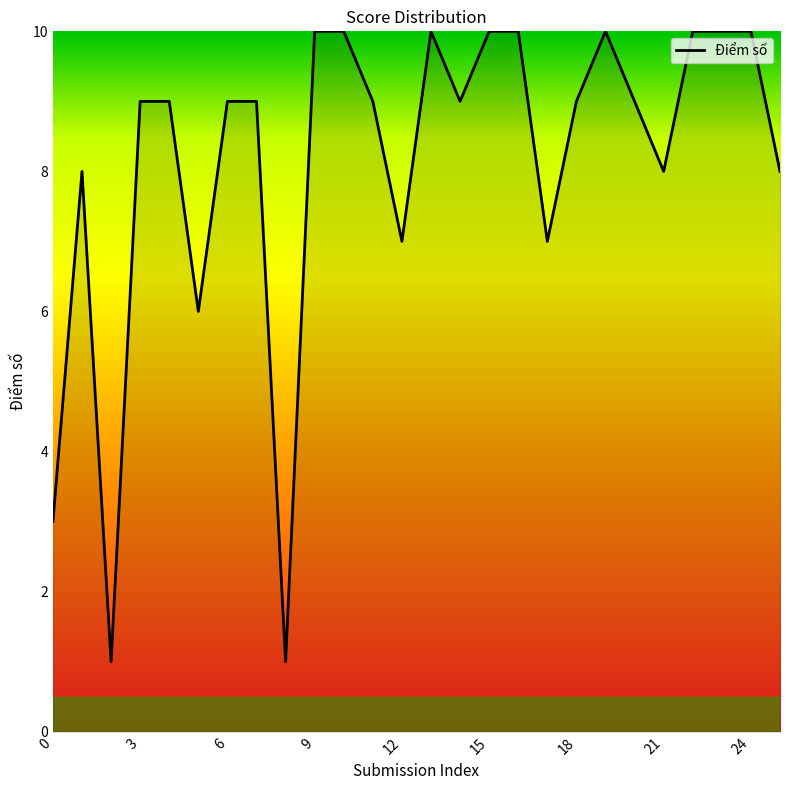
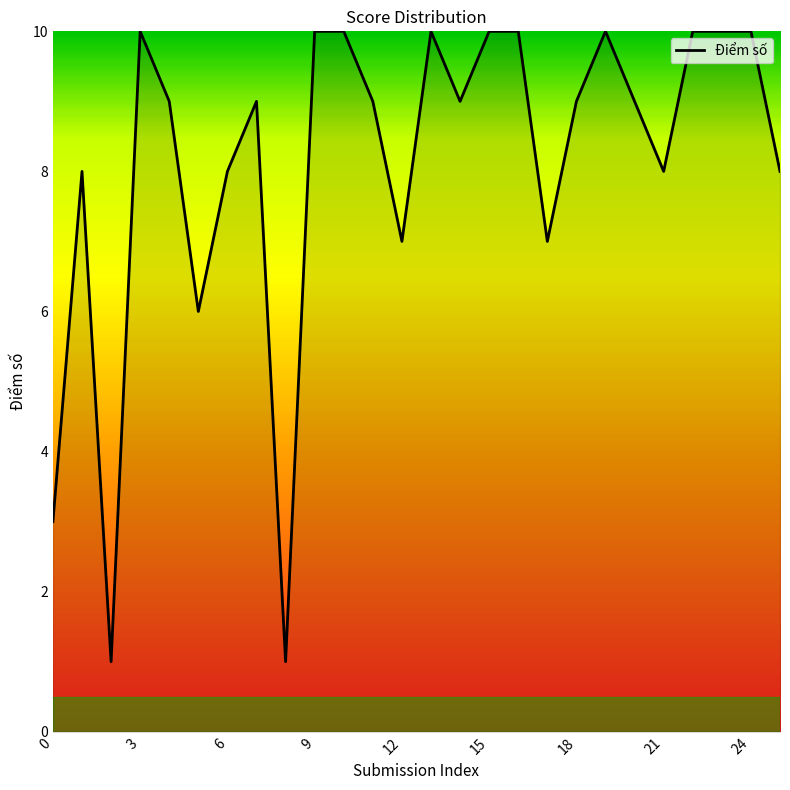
3: 9 -> 10
6: 9 -> 8
